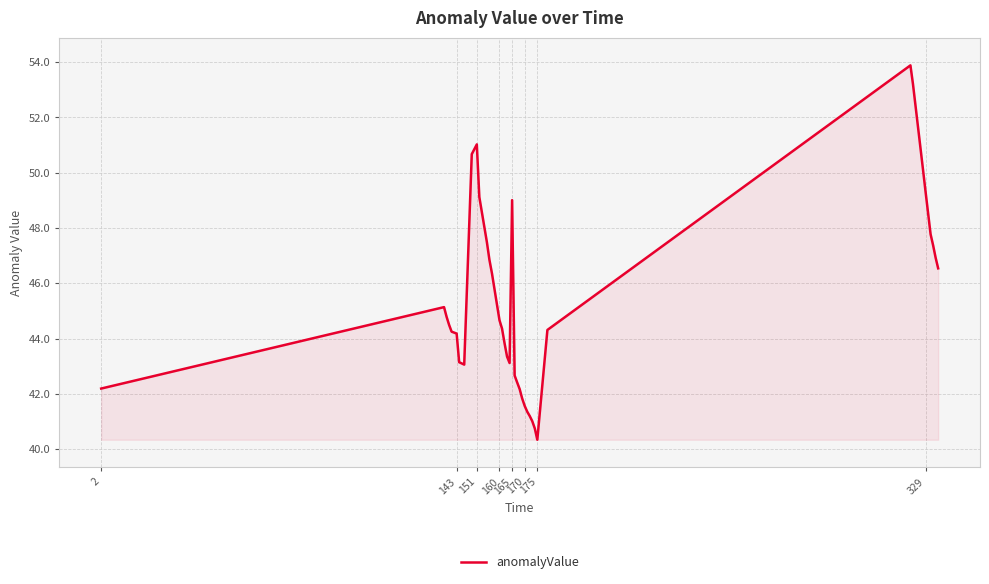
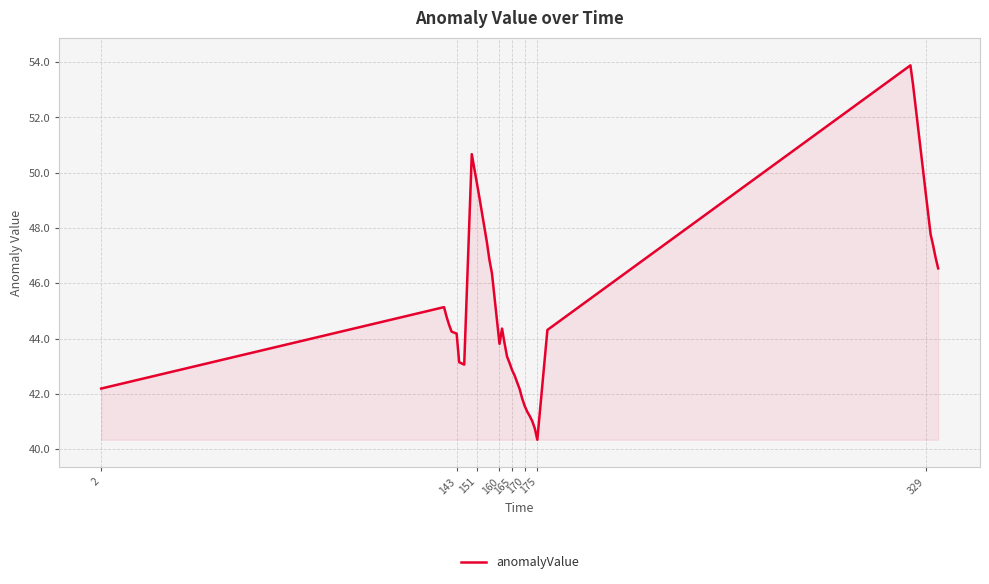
151: 51.0 -> 49.6
160: 44.7 -> 43.8
165: 49.0 -> 42.9
